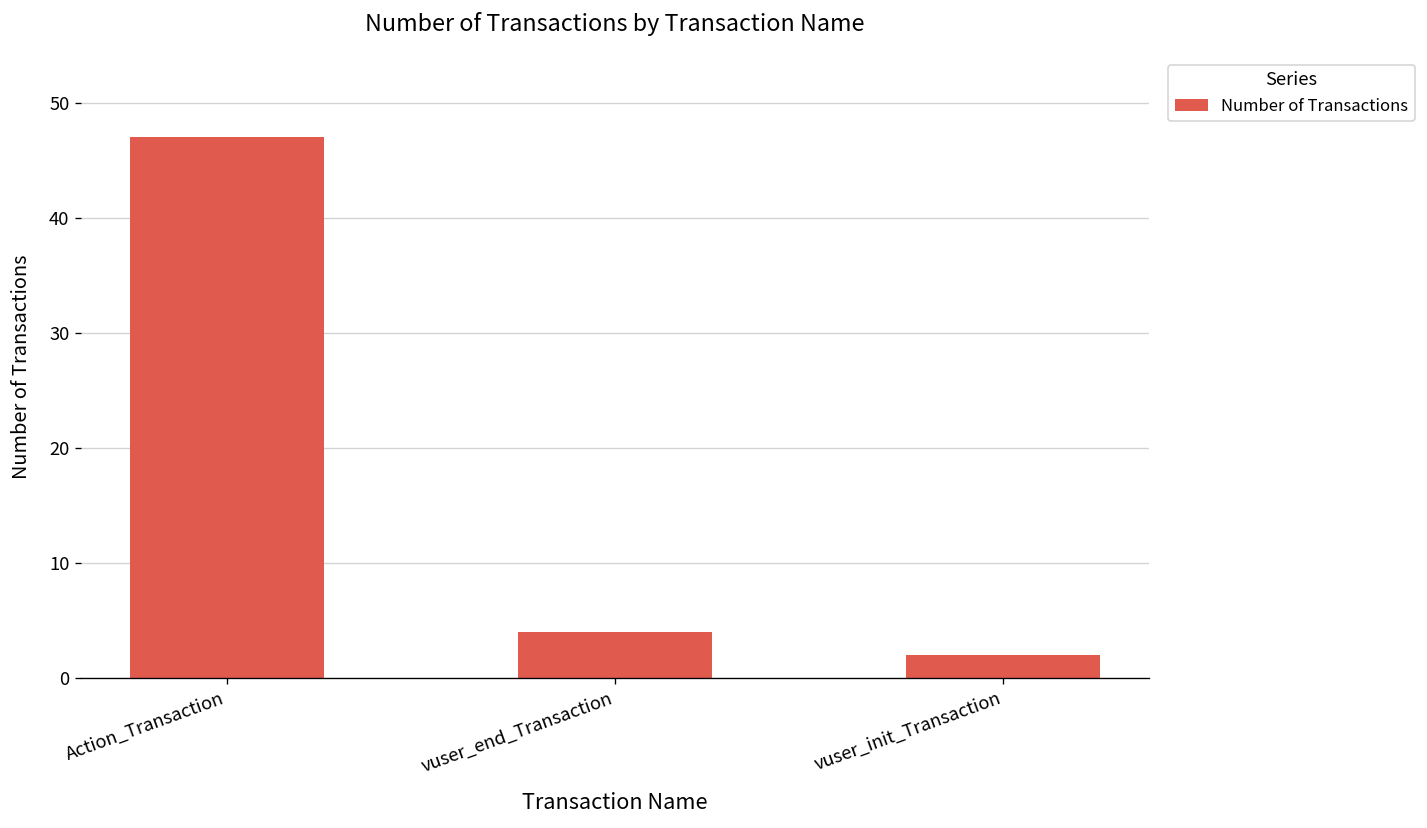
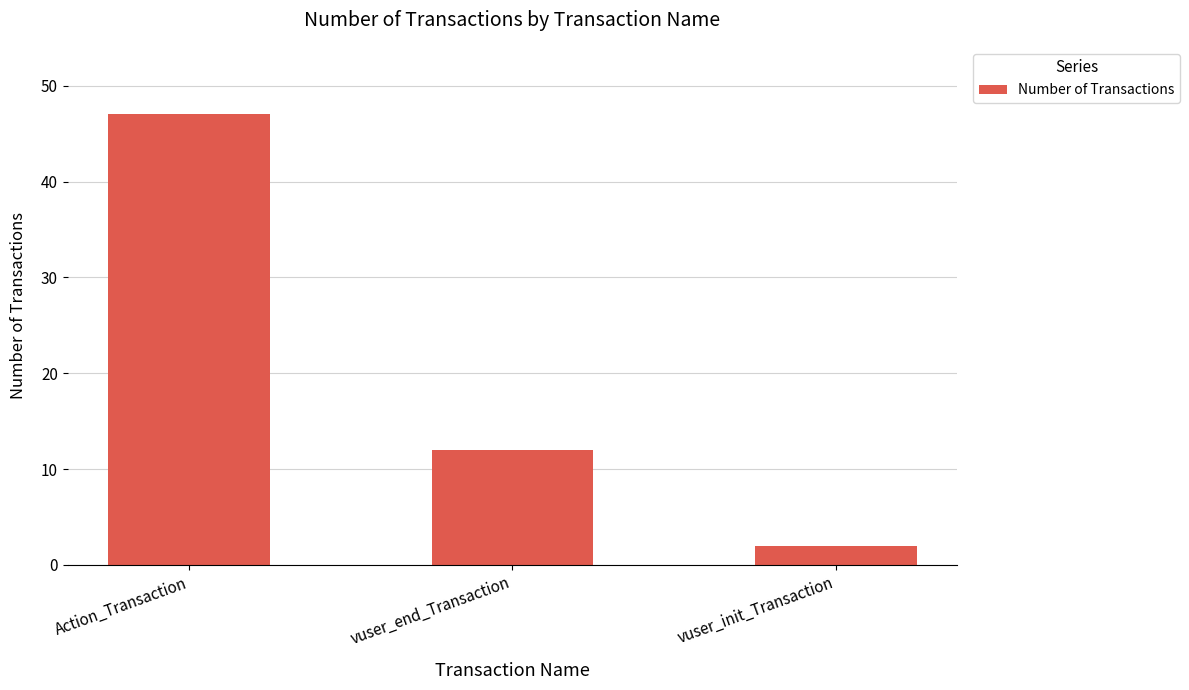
vuser_end_Transaction: 4 -> 12
